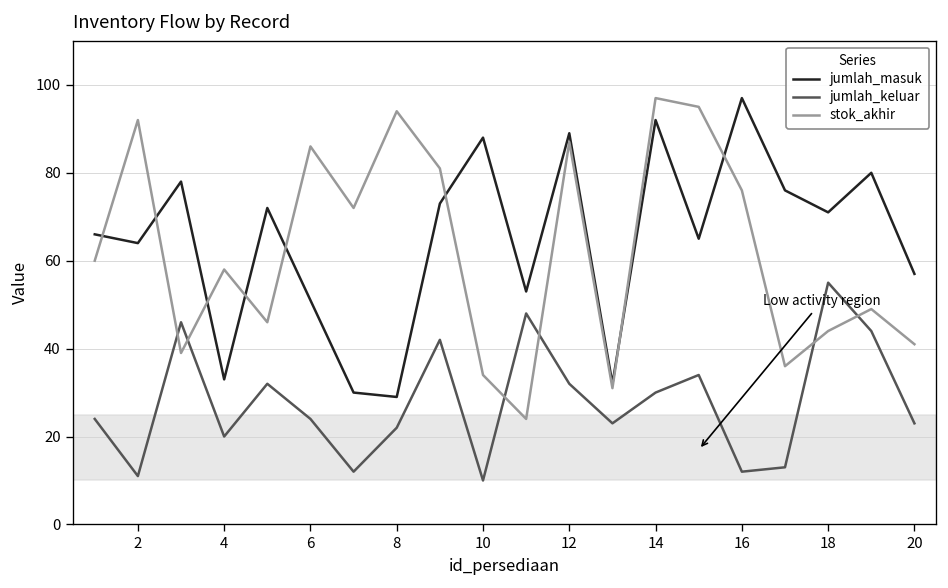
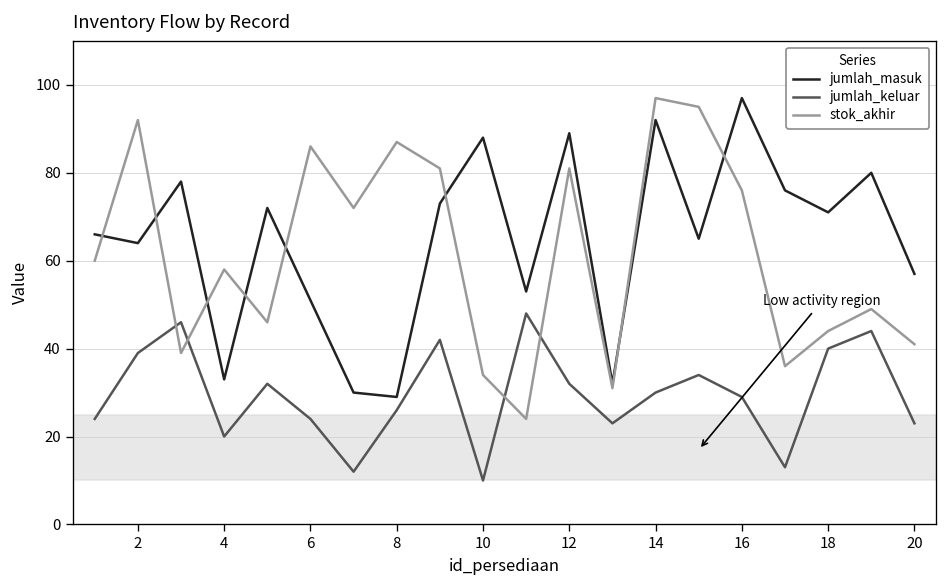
jumlah_keluar, 2: 11 -> 39
jumlah_keluar, 8: 22 -> 26
stok_akhir, 8: 94 -> 87
stok_akhir, 12: 87 -> 81
jumlah_keluar, 16: 12 -> 29
jumlah_keluar, 18: 55 -> 40
